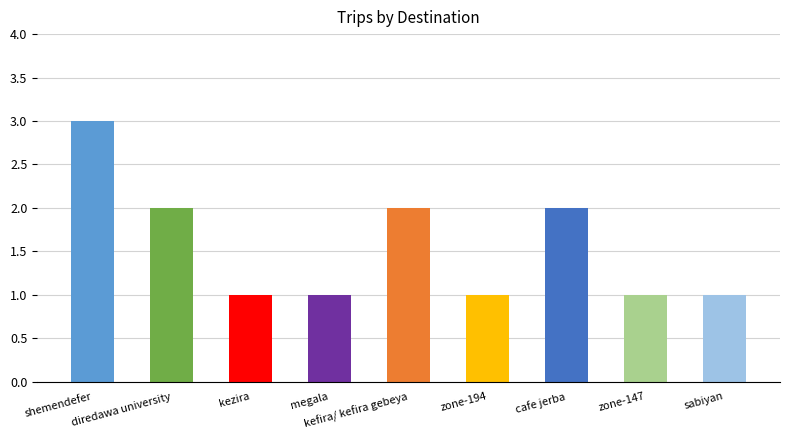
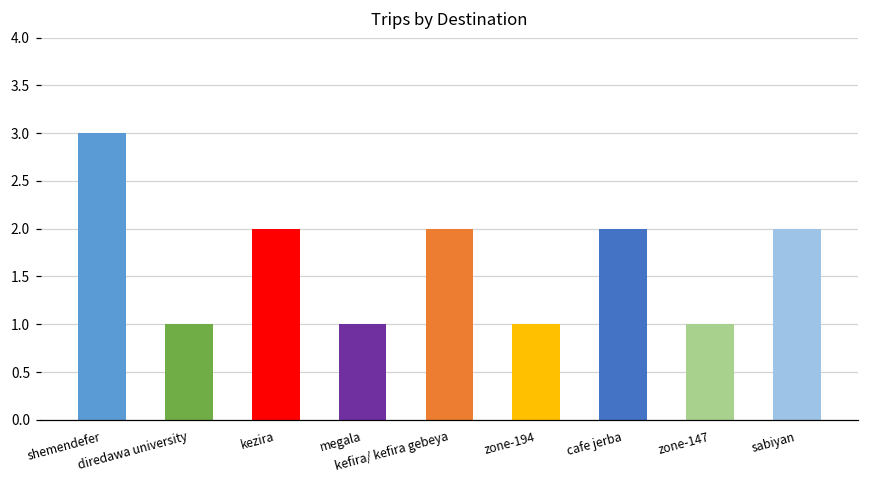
diredawa university: 2 -> 1
kezira: 1 -> 2
sabiyan: 1 -> 2
